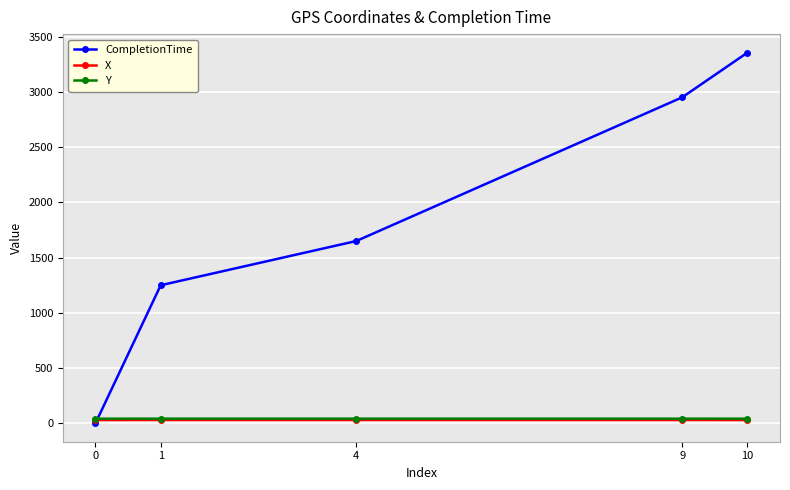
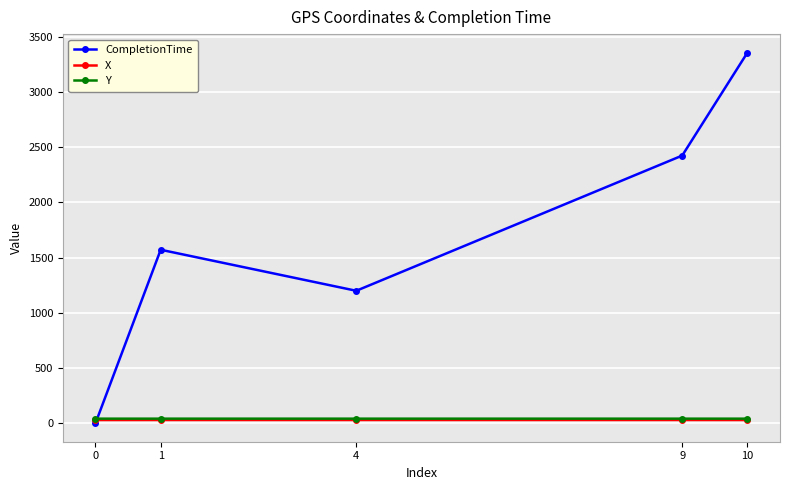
CompletionTime, 1: 1250 -> 1570
CompletionTime, 4: 1650 -> 1200
CompletionTime, 9: 2950 -> 2420
